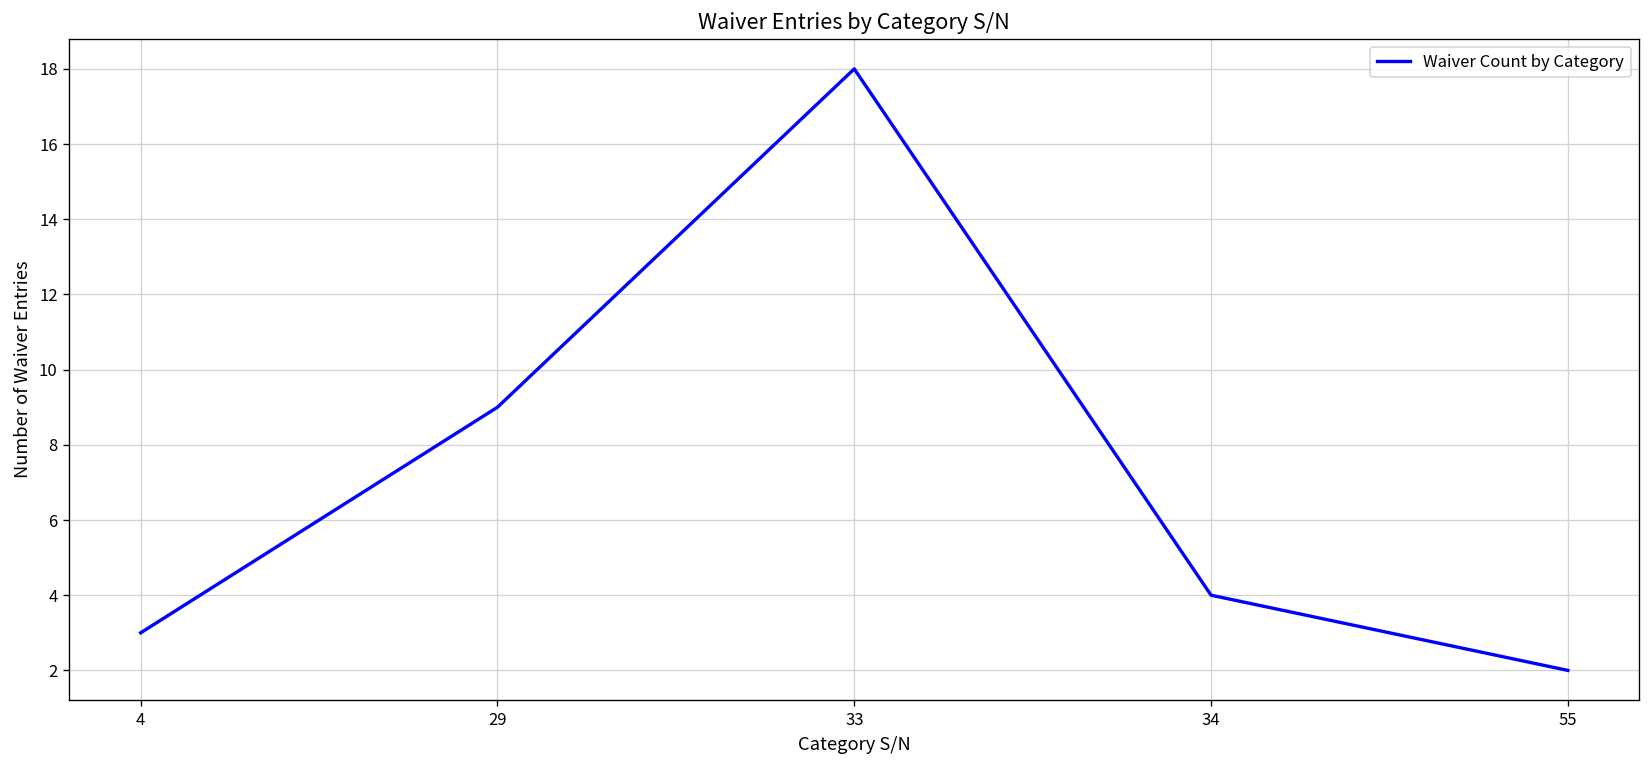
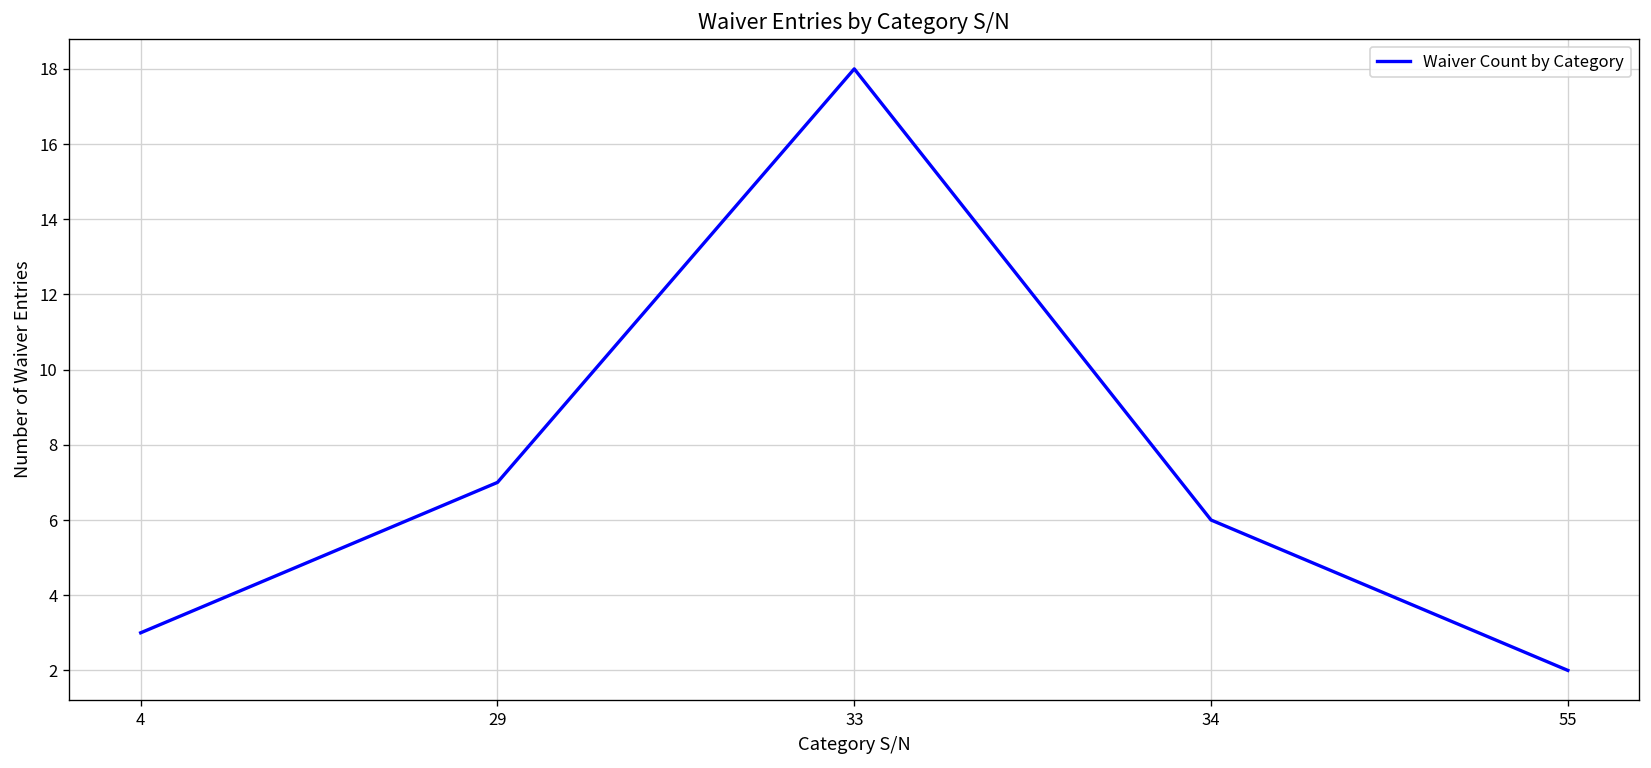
29: 9 -> 7
34: 4 -> 6
